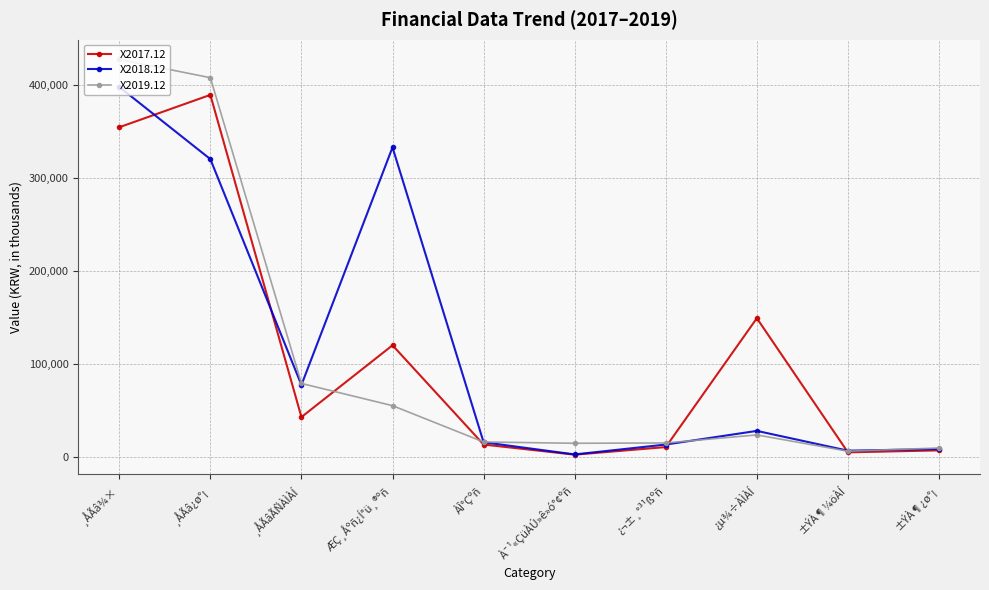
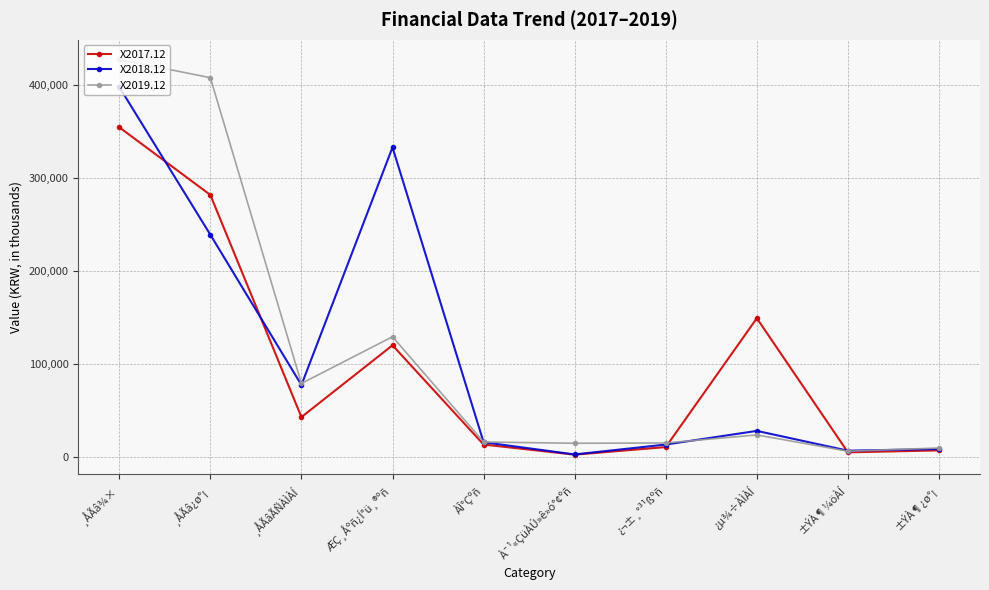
X2017.12, ¸ÅÃâ¿ø°¡: 390,000 -> 280,000
X2018.12, ¸ÅÃâ¿ø°¡: 320,000 -> 240,000
X2019.12, ÆÇ¸Åºñ¿Í°ü¸®ºñ: 60,000 -> 130,000
